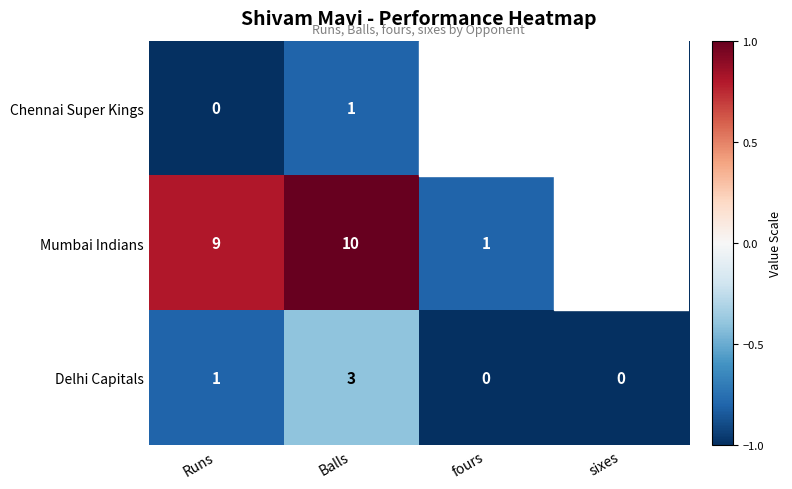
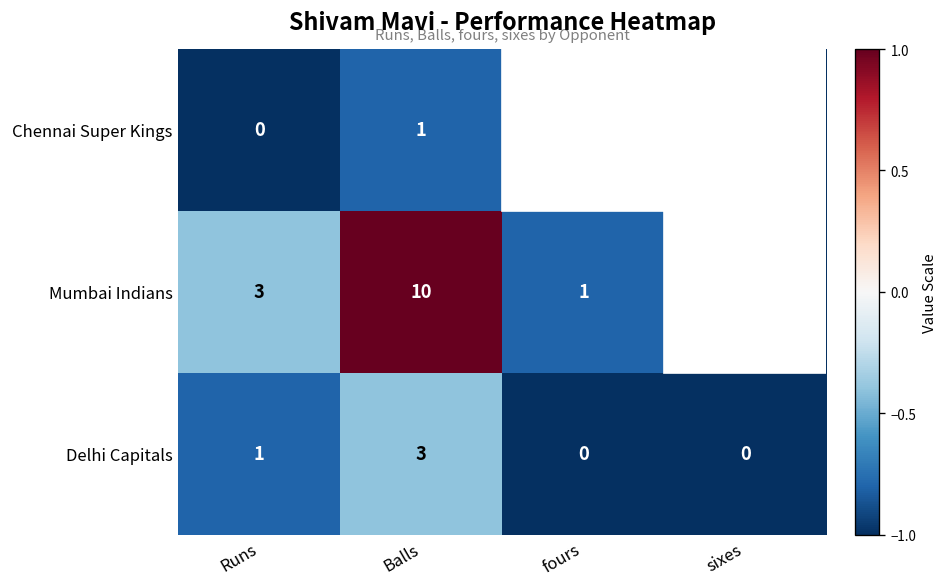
Mumbai Indians, Runs: 9 -> 3
